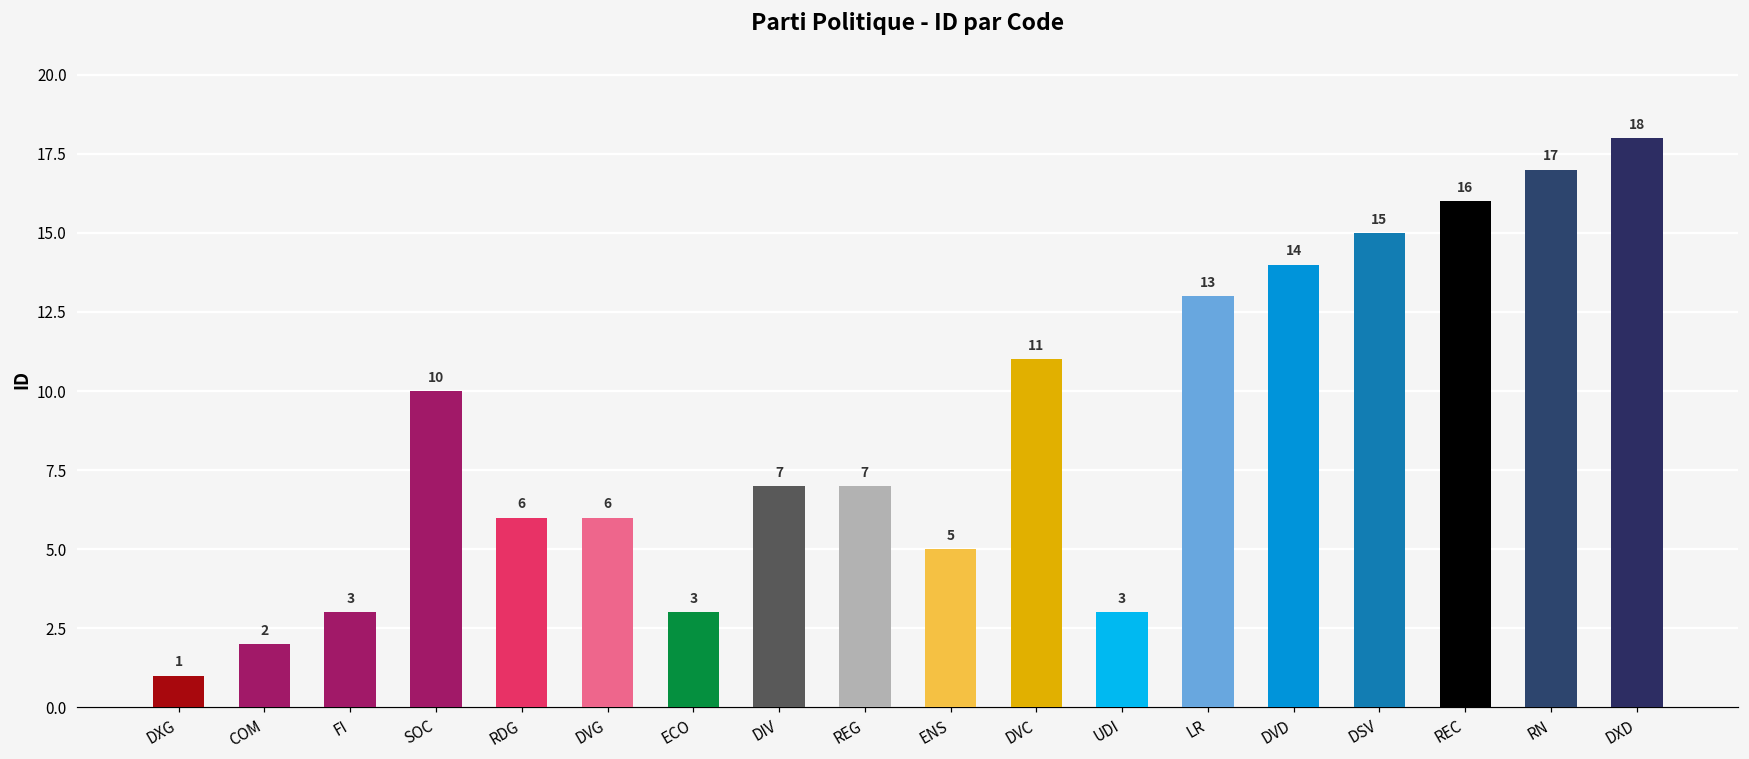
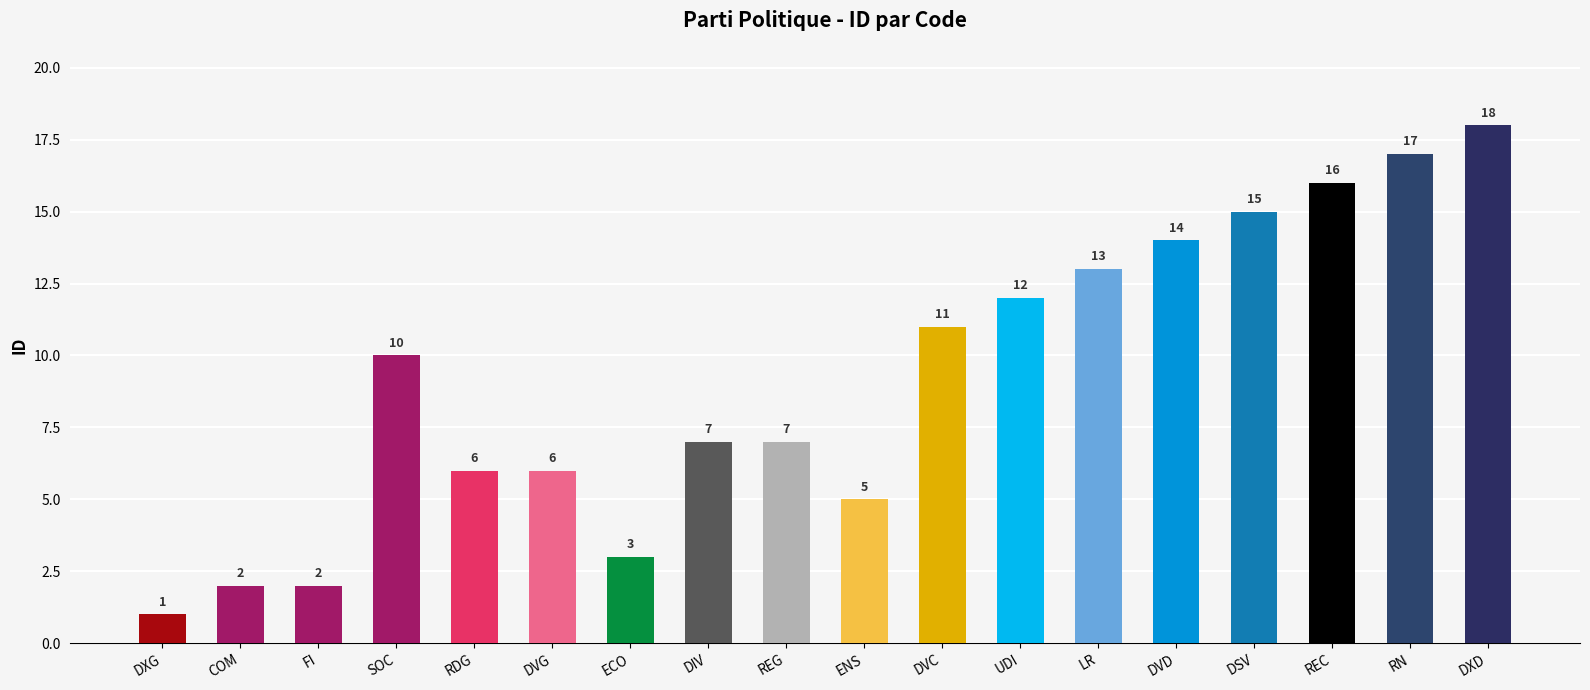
FI: 3 -> 2
UDI: 3 -> 12
